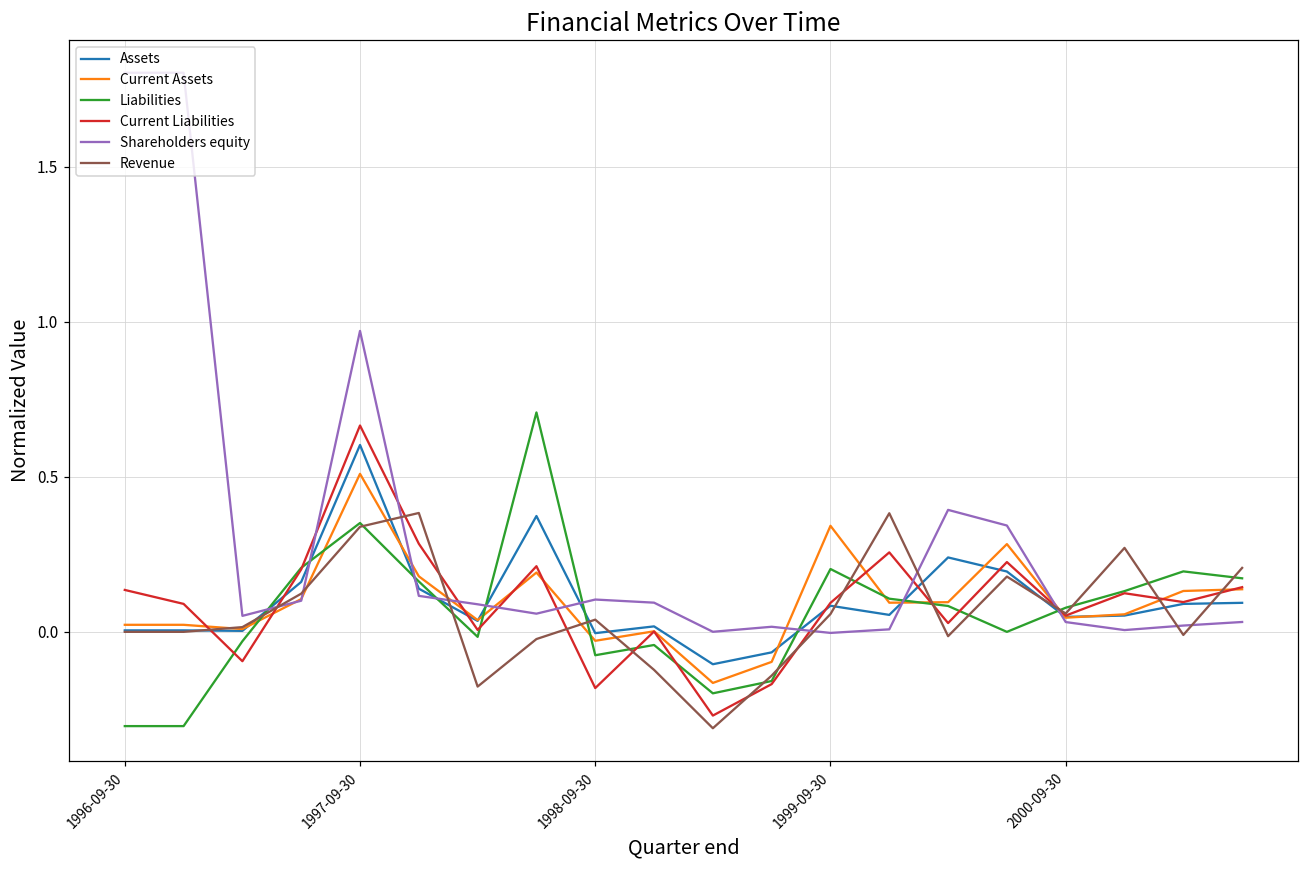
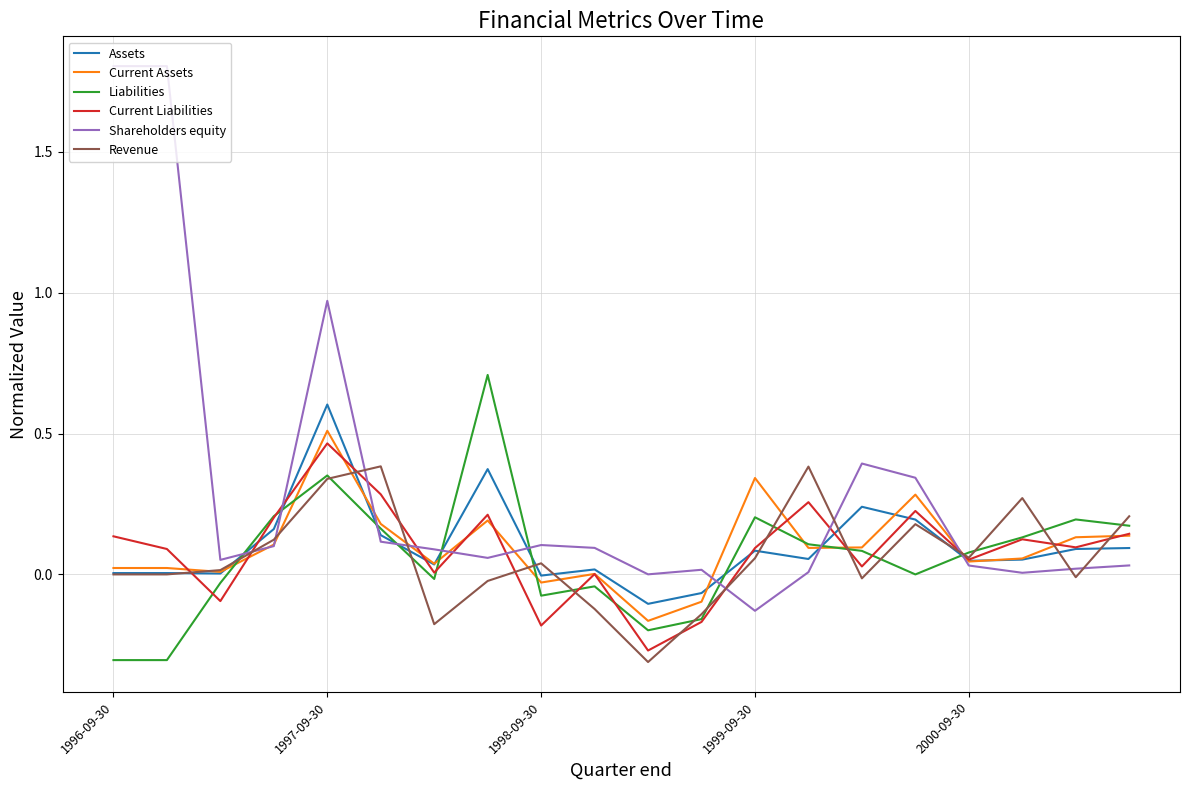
Current Liabilities, 1997-09-30: 0.67 -> 0.47
Shareholders equity, 1999-09-30: 0.00 -> -0.13
